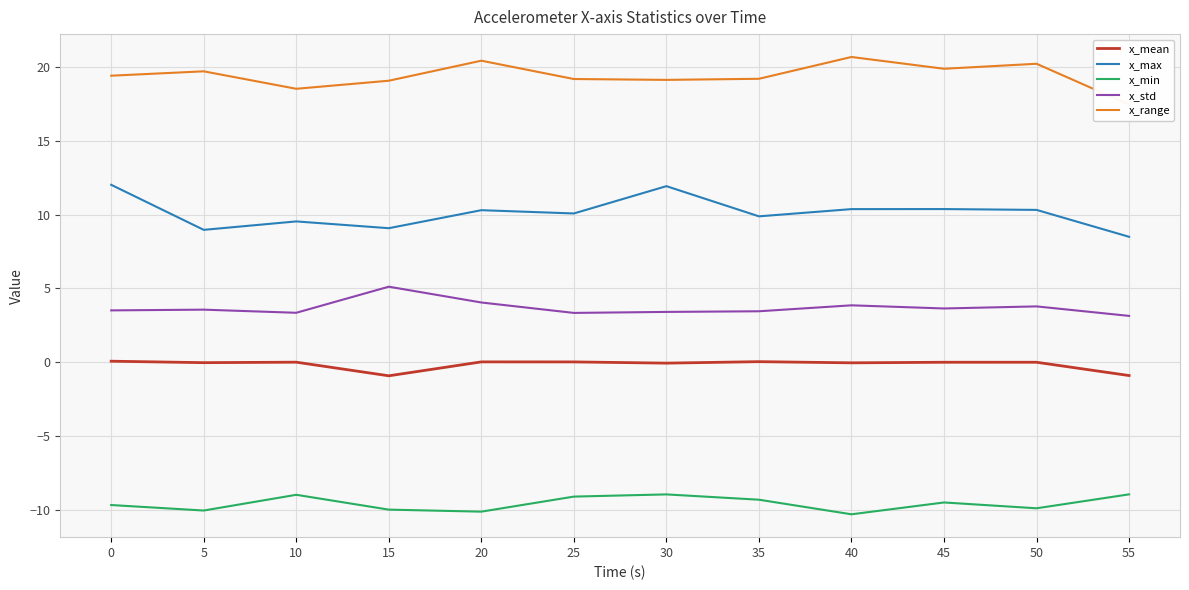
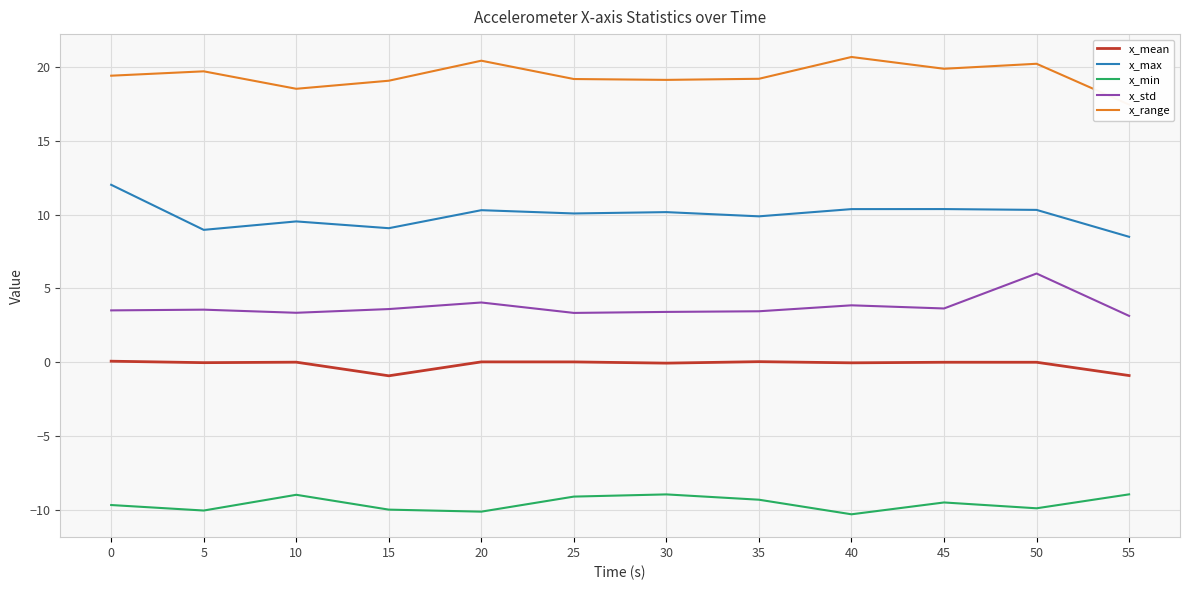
x_std, 15: 5.1 -> 3.6
x_max, 30: 11.9 -> 10.2
x_std, 50: 3.8 -> 6.0
